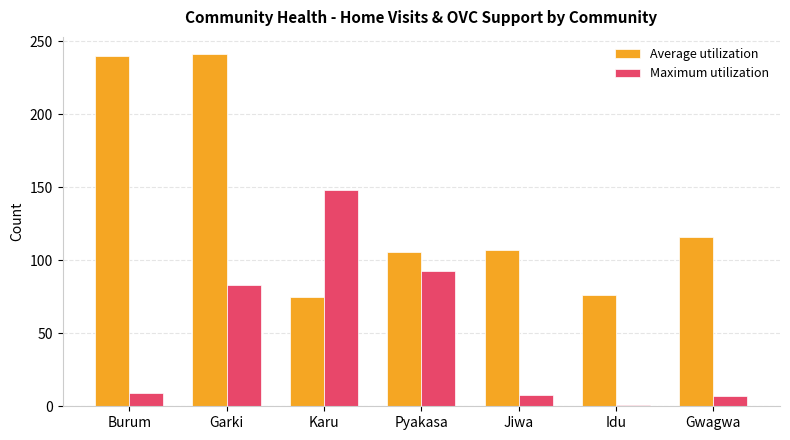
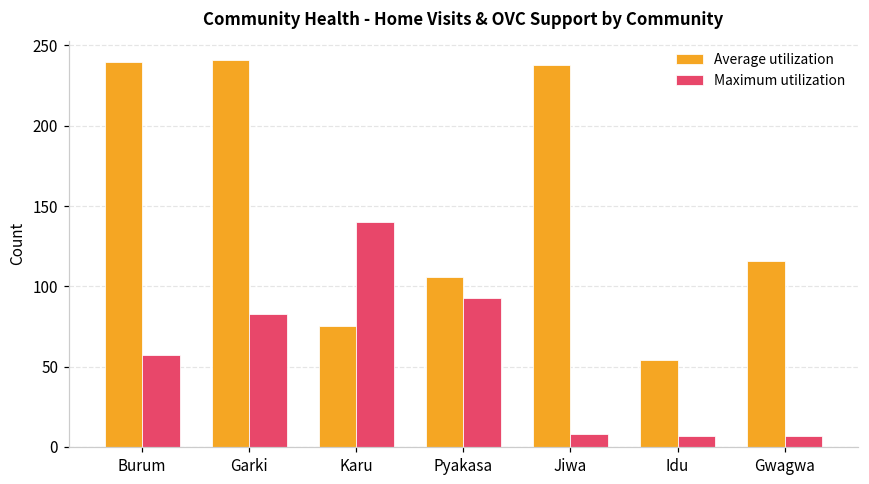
Maximum utilization, Burum: 9 -> 57
Maximum utilization, Karu: 148 -> 140
Average utilization, Jiwa: 107 -> 238
Average utilization, Idu: 76 -> 54
Maximum utilization, Idu: 1 -> 7
